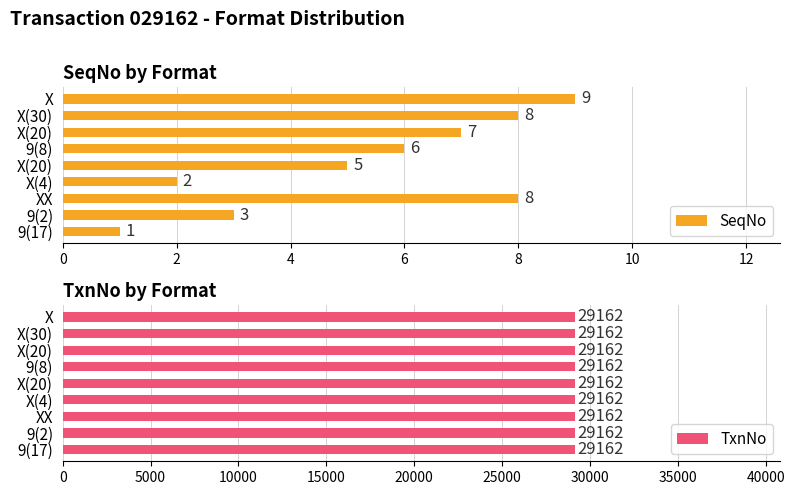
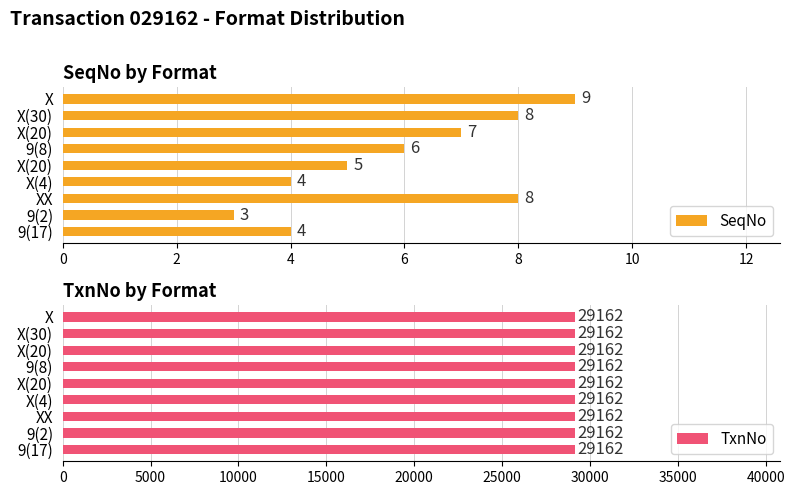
SeqNo by Format, X(4): 2 -> 4
SeqNo by Format, 9(17): 1 -> 4
